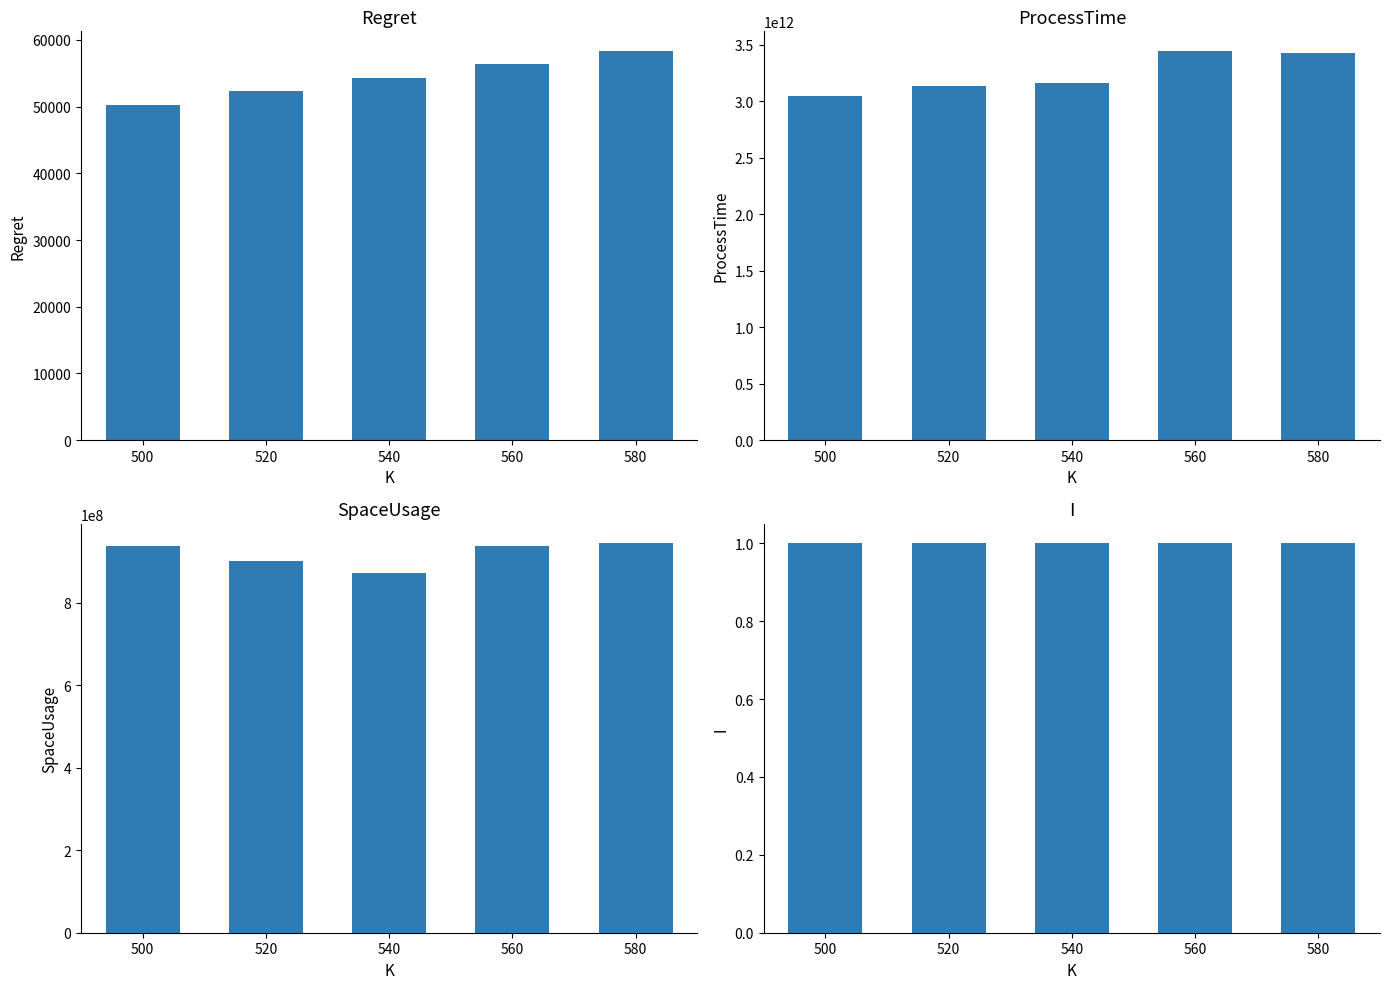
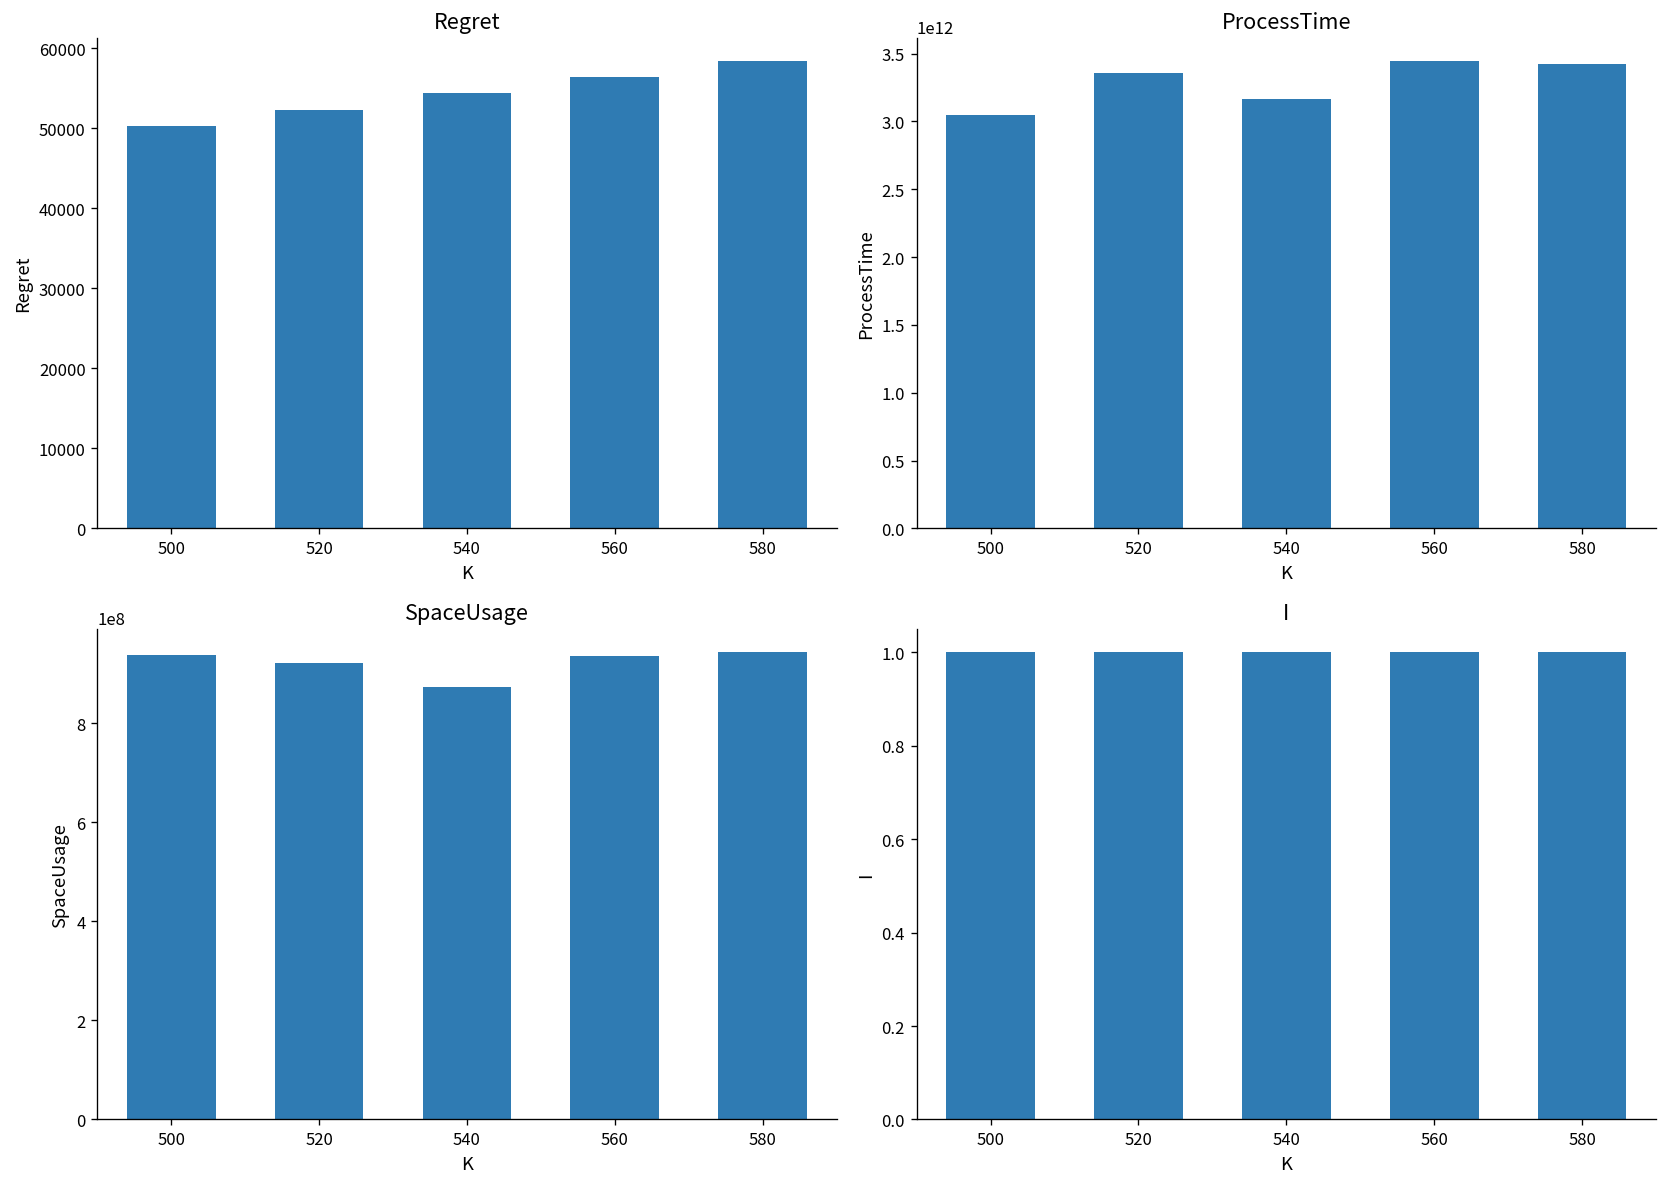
ProcessTime, 520: 3130000000000 -> 3360000000000
SpaceUsage, 520: 900000000 -> 920000000
